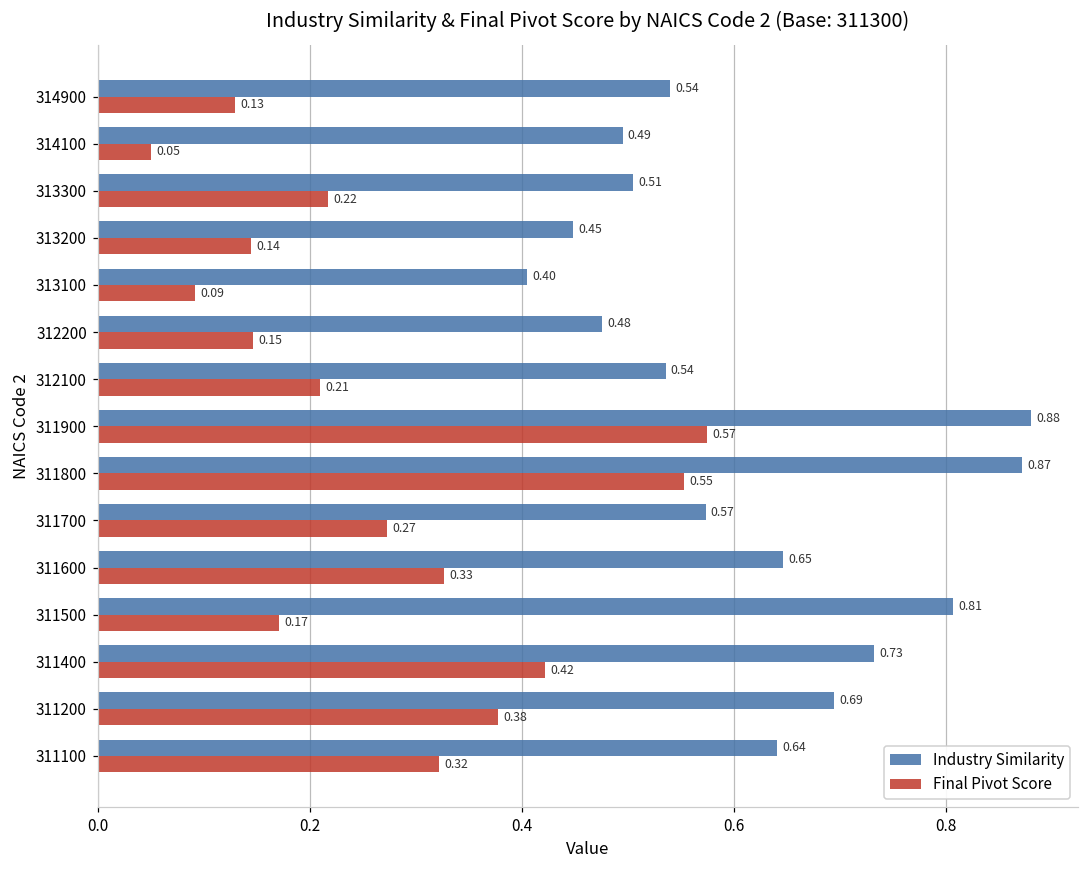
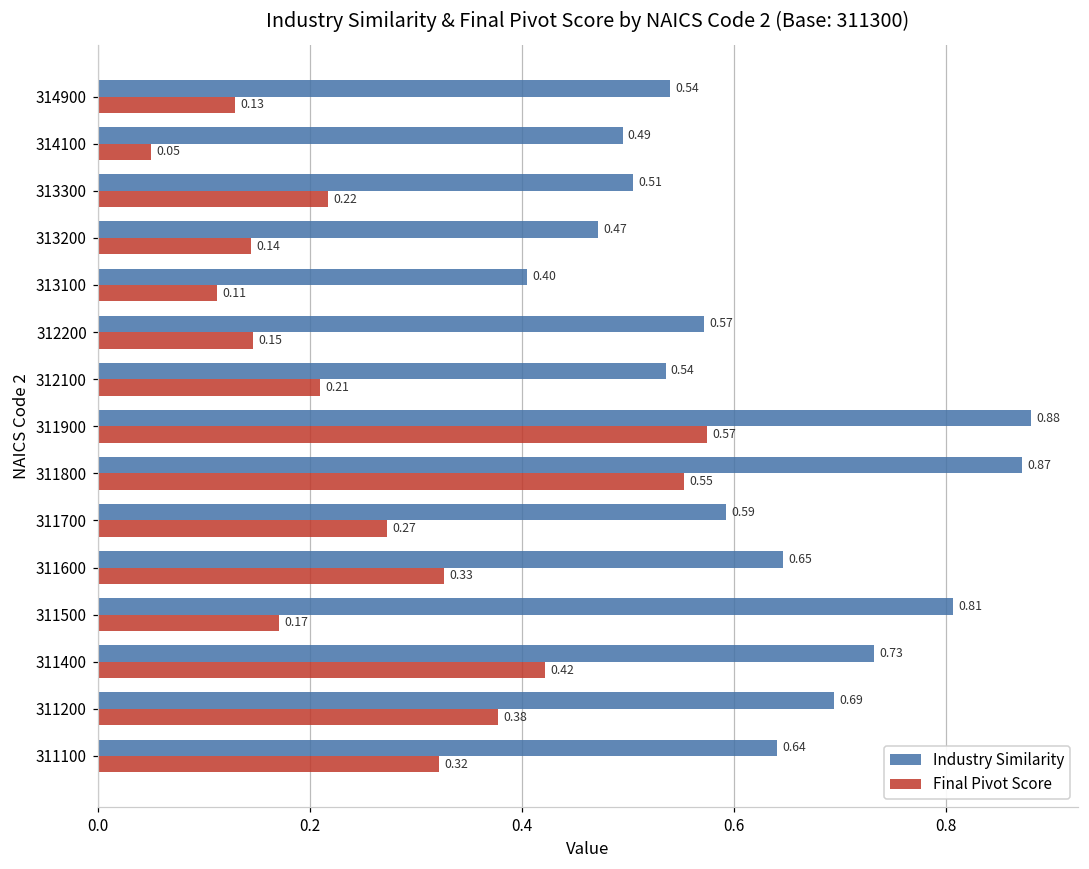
Industry Similarity, 313200: 0.45 -> 0.47
Final Pivot Score, 313100: 0.09 -> 0.11
Industry Similarity, 312200: 0.48 -> 0.57
Industry Similarity, 311700: 0.57 -> 0.59
